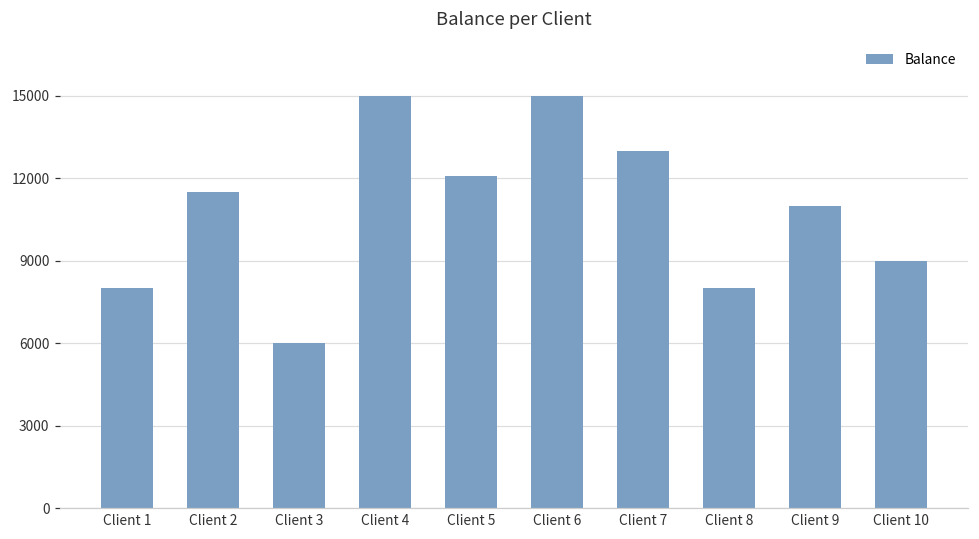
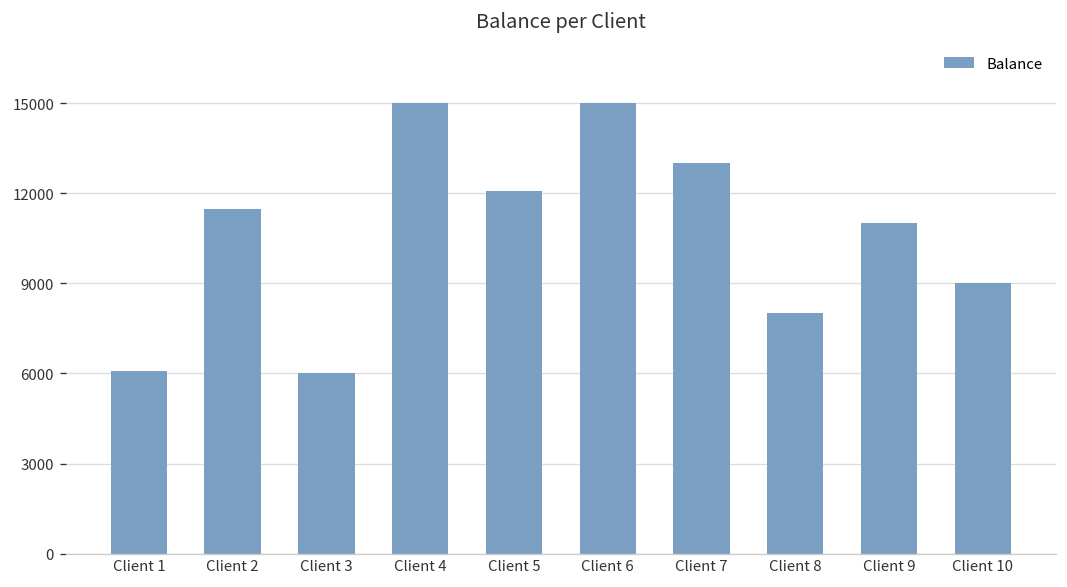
Client 1: 8000 -> 6100
